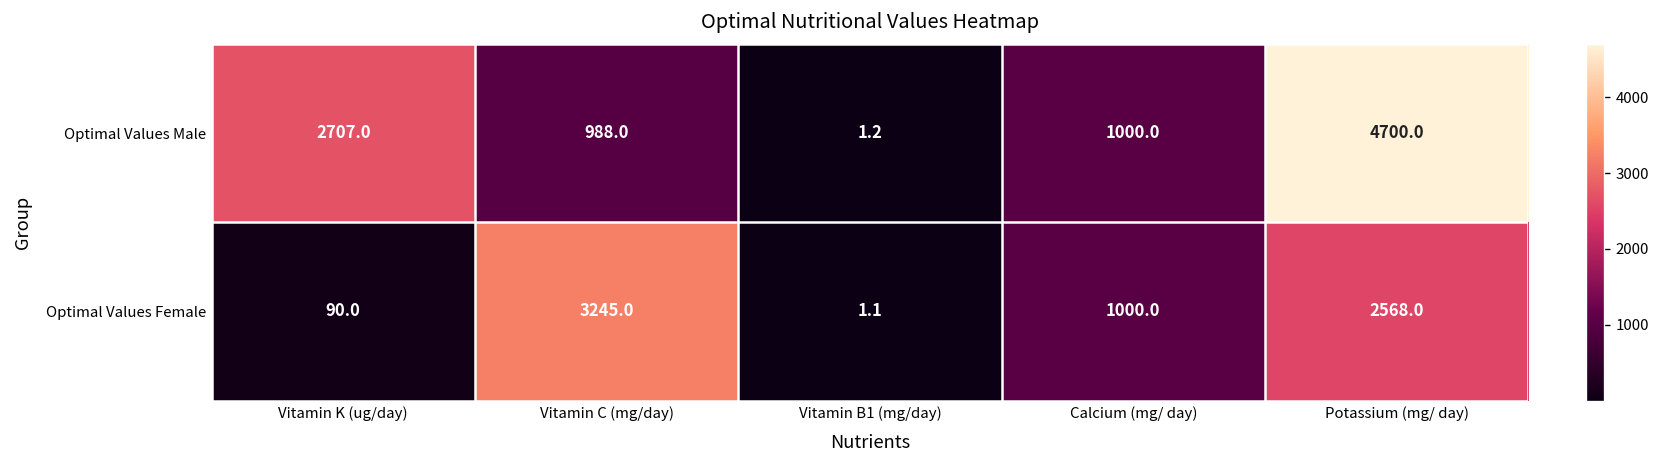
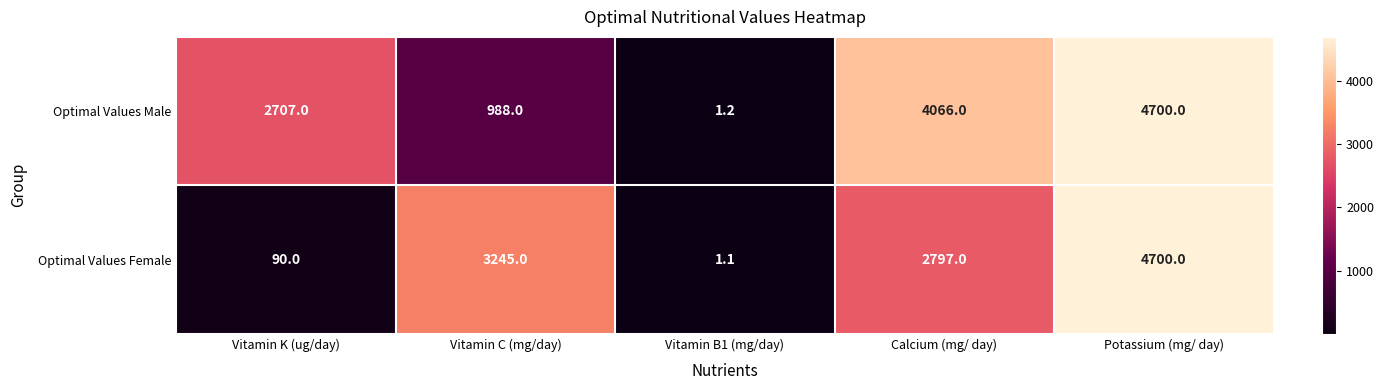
Optimal Values Male, Calcium (mg/ day): 1000.0 -> 4066.0
Optimal Values Female, Calcium (mg/ day): 1000.0 -> 2797.0
Optimal Values Female, Potassium (mg/ day): 2568.0 -> 4700.0
